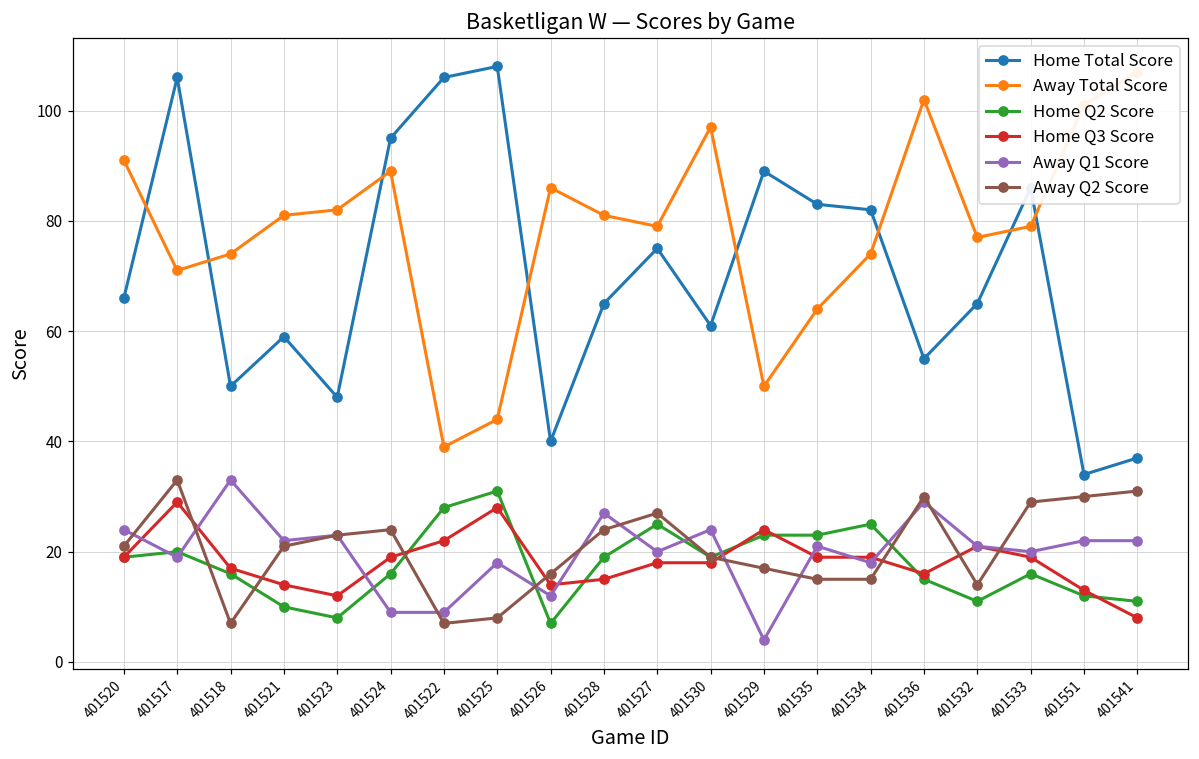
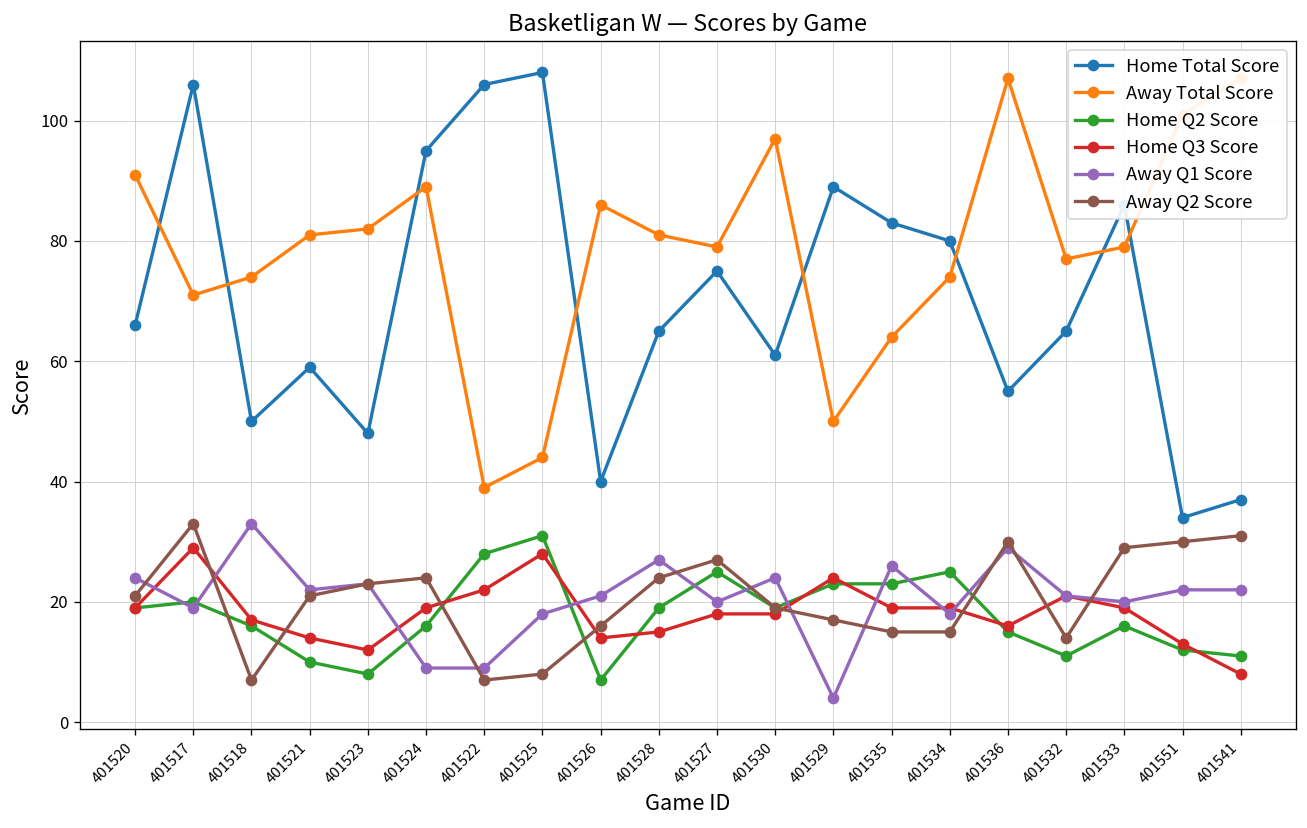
Away Q1 Score, 401526: 12 -> 21
Away Q1 Score, 401535: 21 -> 26
Home Total Score, 401534: 82 -> 80
Away Total Score, 401536: 102 -> 107
